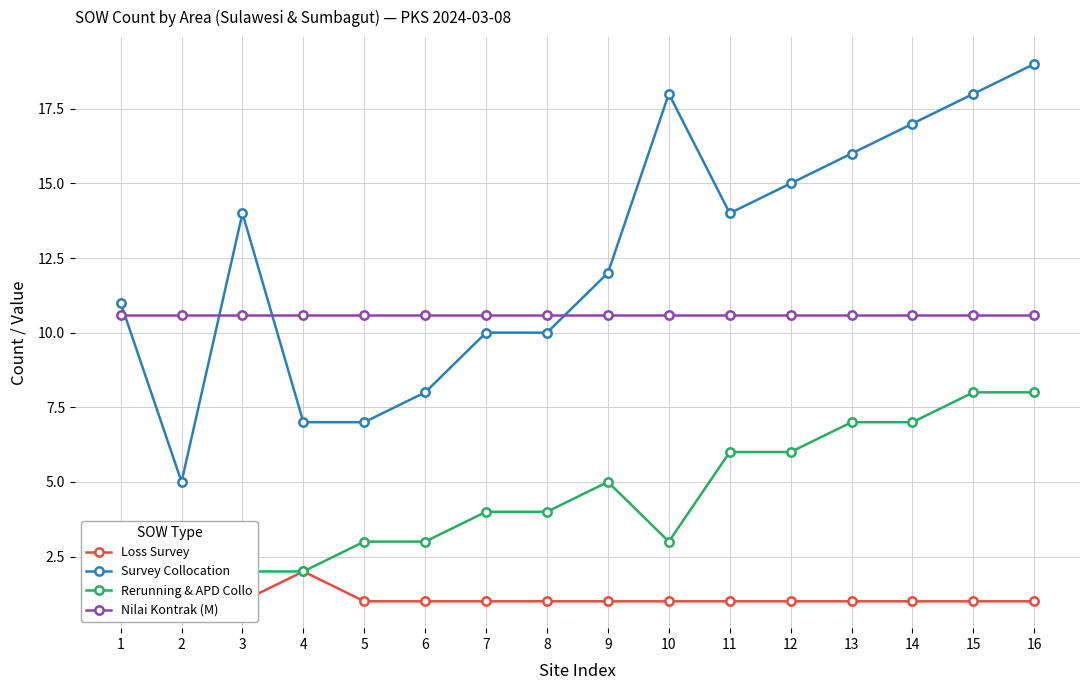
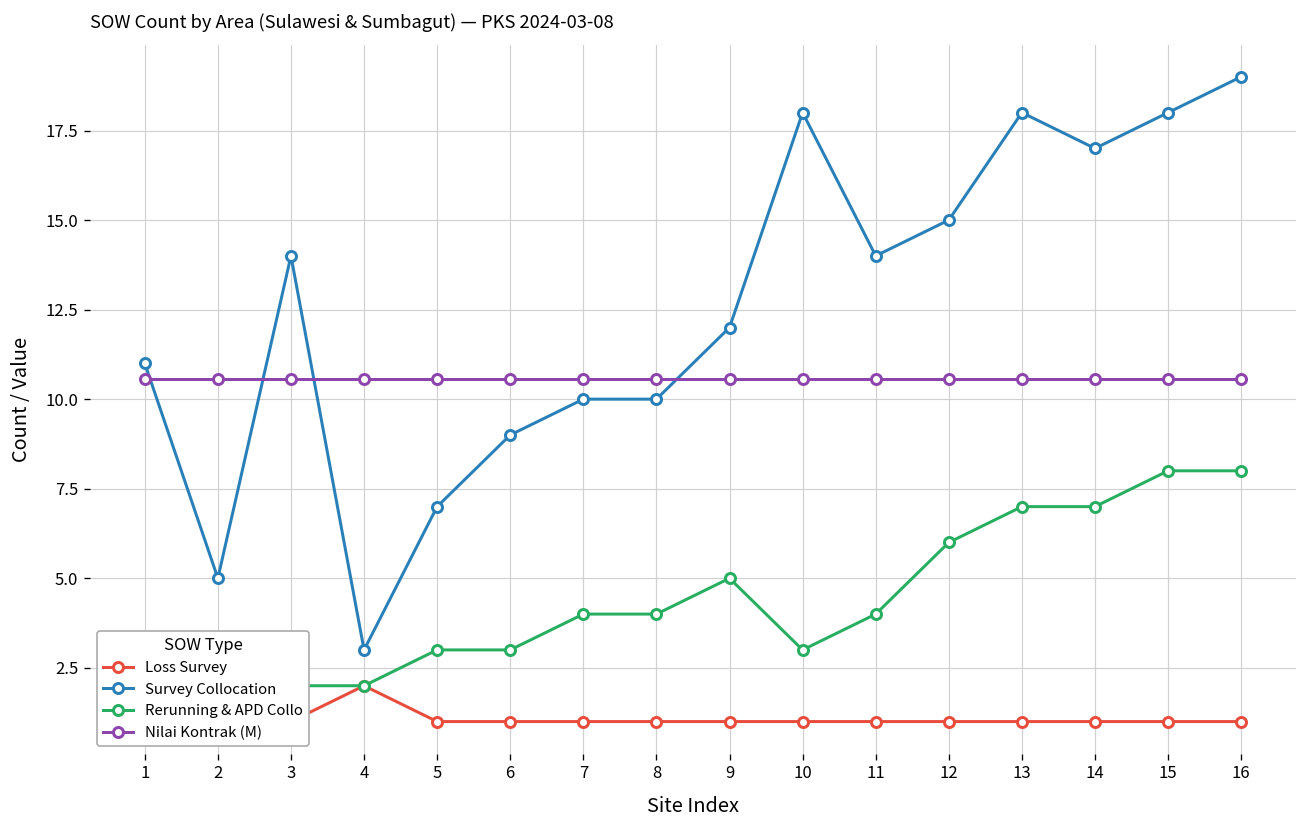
Survey Collocation, 4: 7 -> 3
Survey Collocation, 6: 8 -> 9
Rerunning & APD Collo, 11: 6 -> 4
Survey Collocation, 13: 16 -> 18
